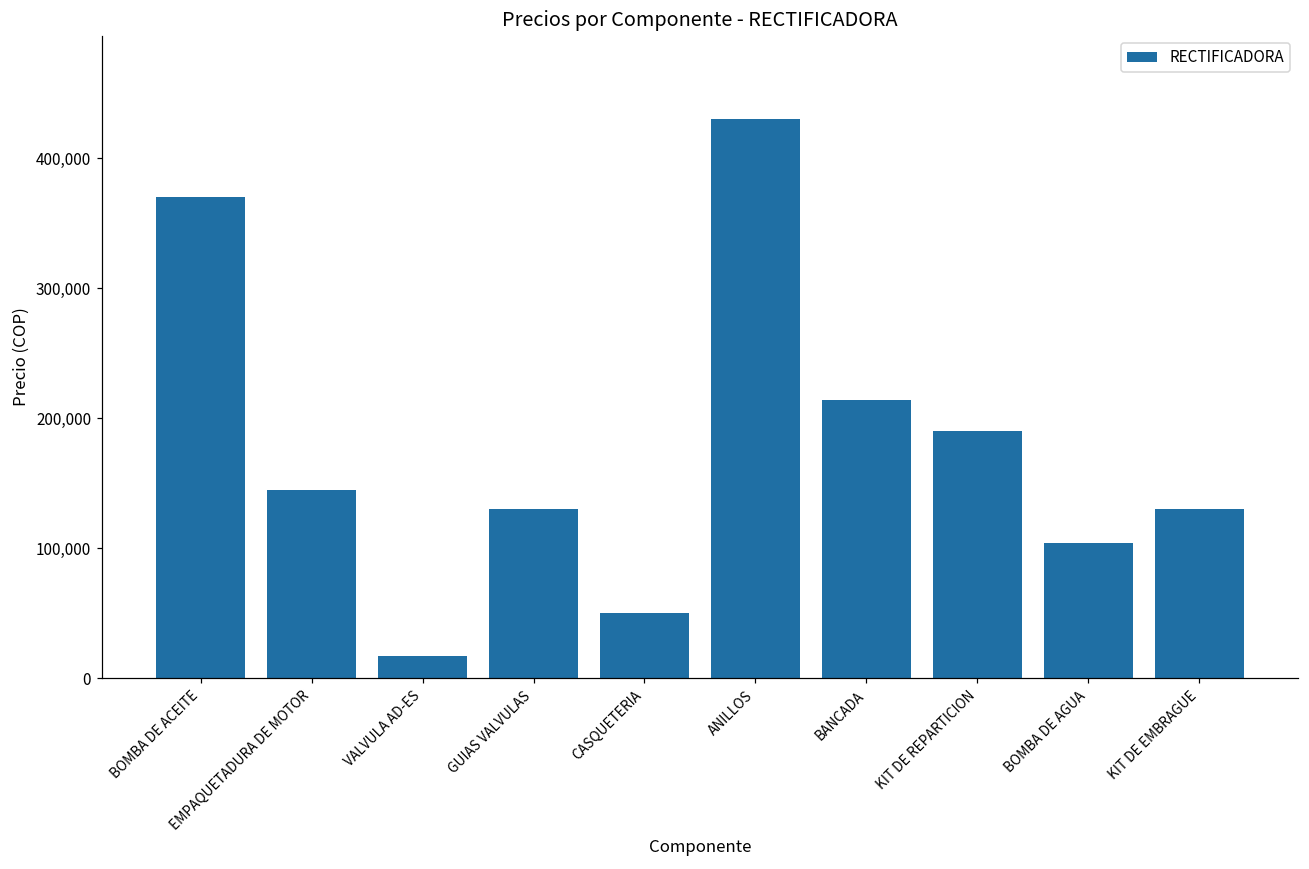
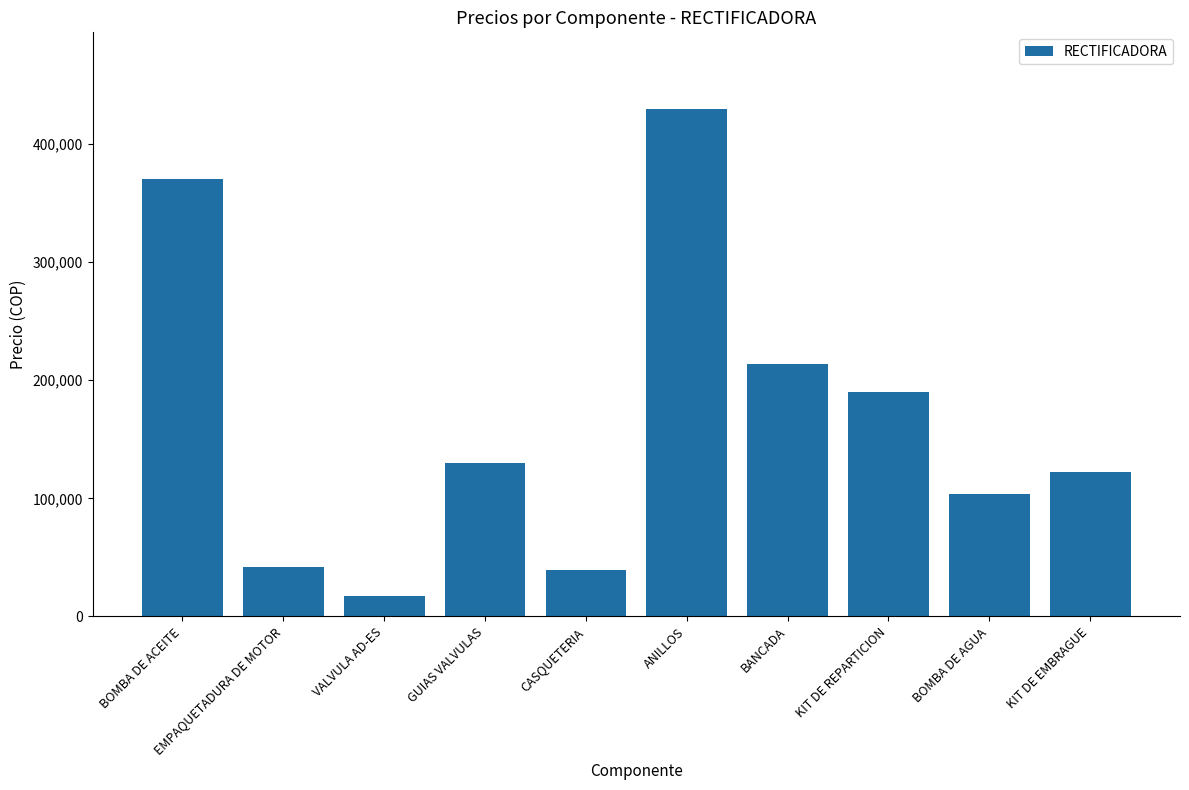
EMPAQUETADURA DE MOTOR: 145,000 -> 42,000
CASQUETERIA: 50,000 -> 40,000
KIT DE EMBRAGUE: 130,000 -> 123,000
